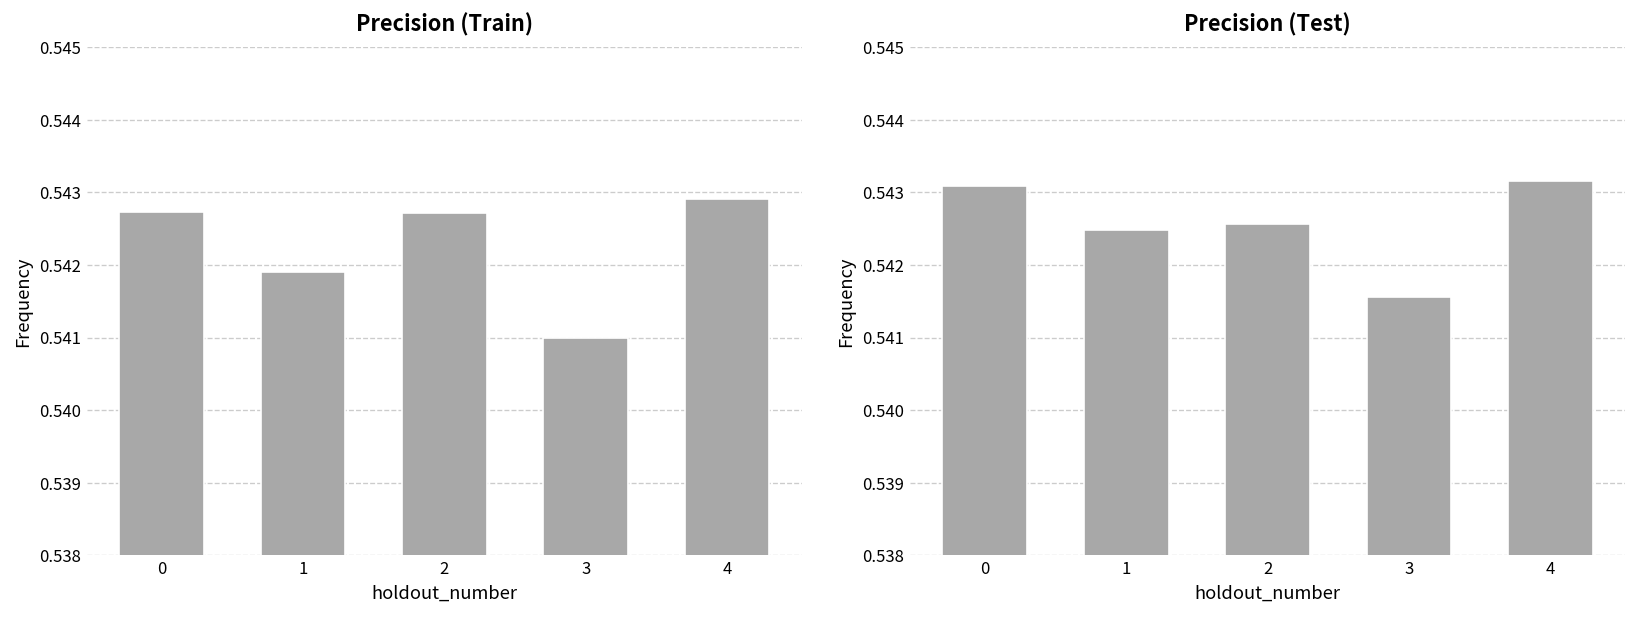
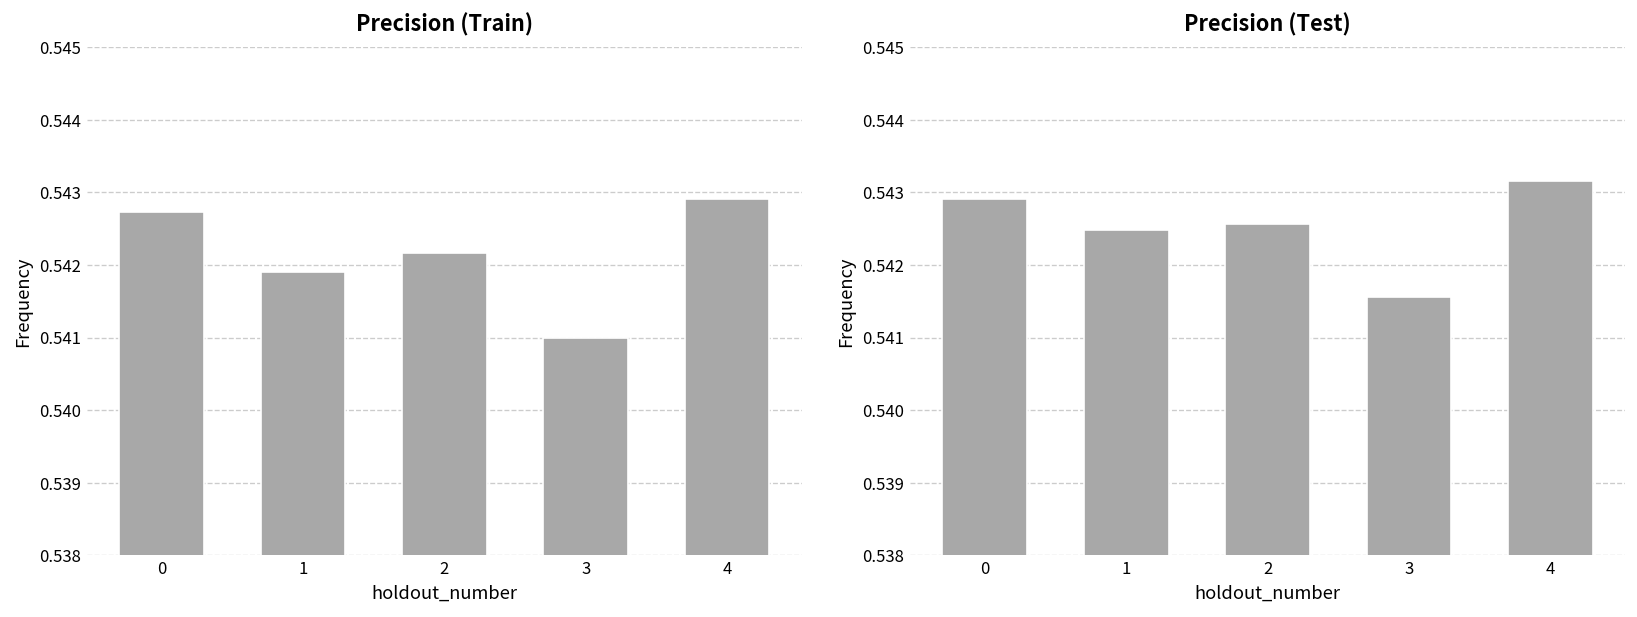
Precision (Train), 2: 0.5427 -> 0.5422
Precision (Test), 0: 0.5431 -> 0.5429
